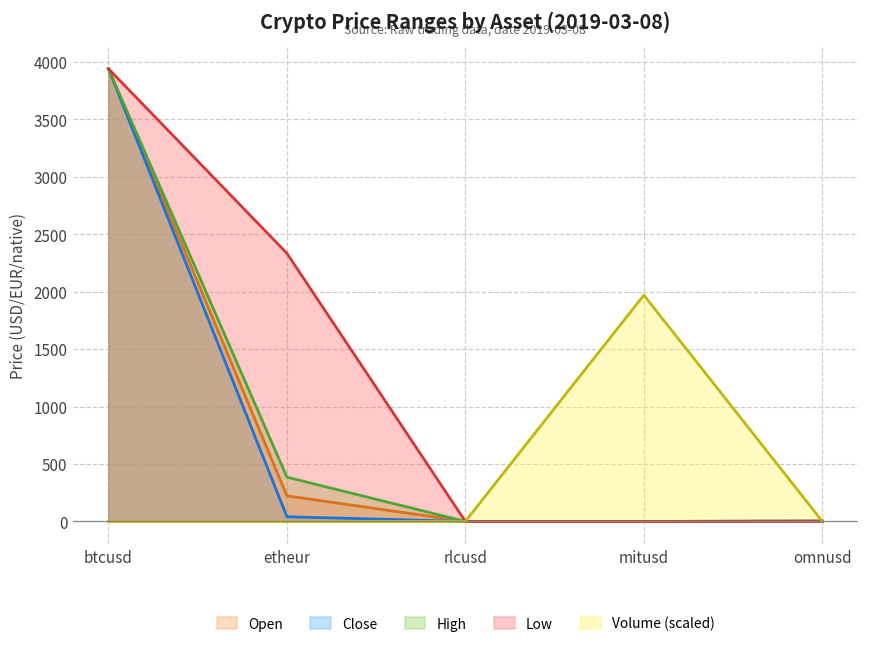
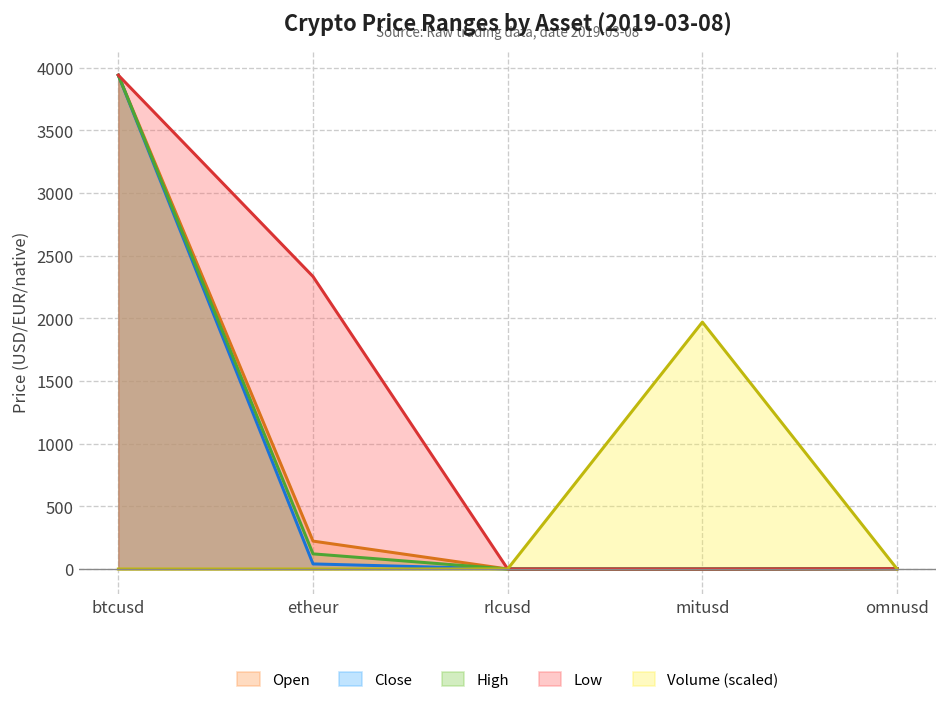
High, etheur: 390 -> 120
